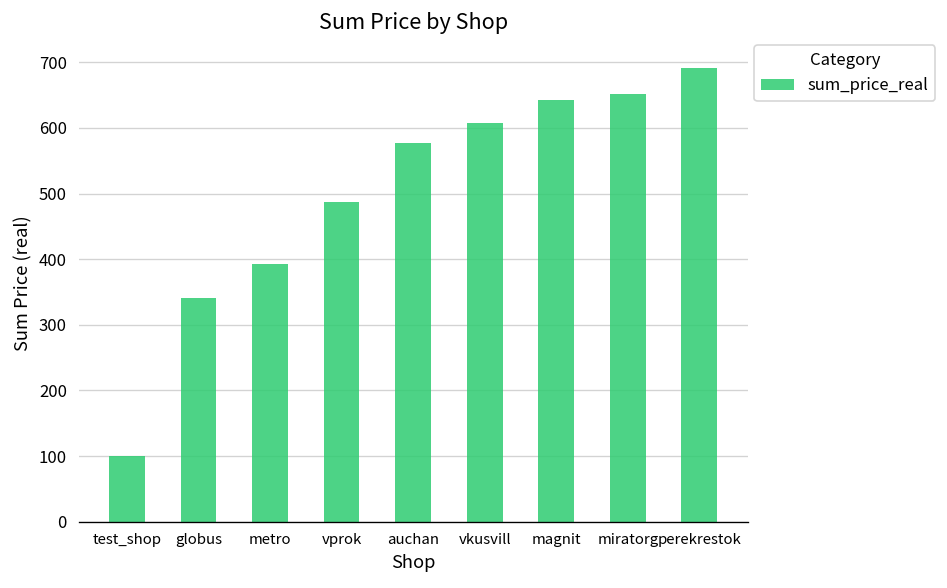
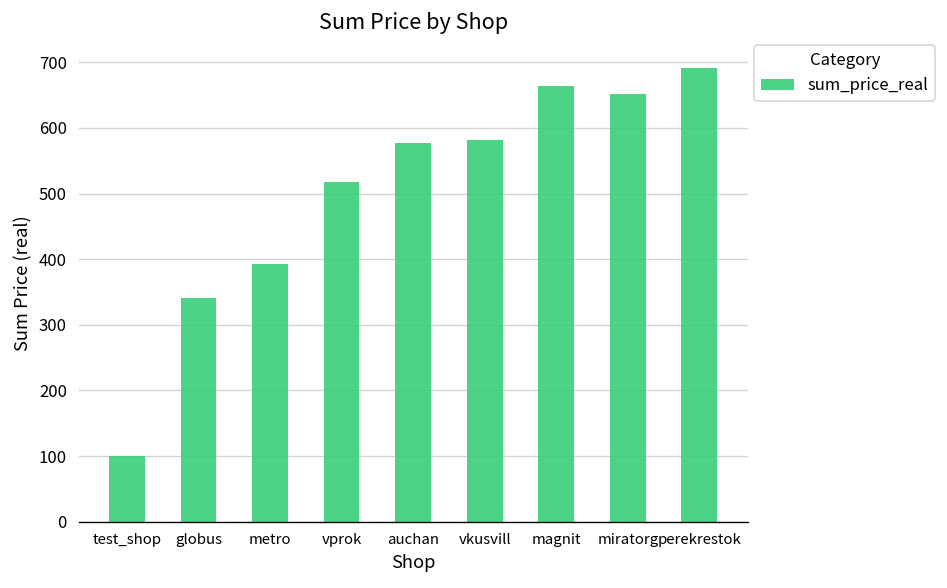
vprok: 490 -> 520
vkusvill: 610 -> 580
magnit: 640 -> 660
